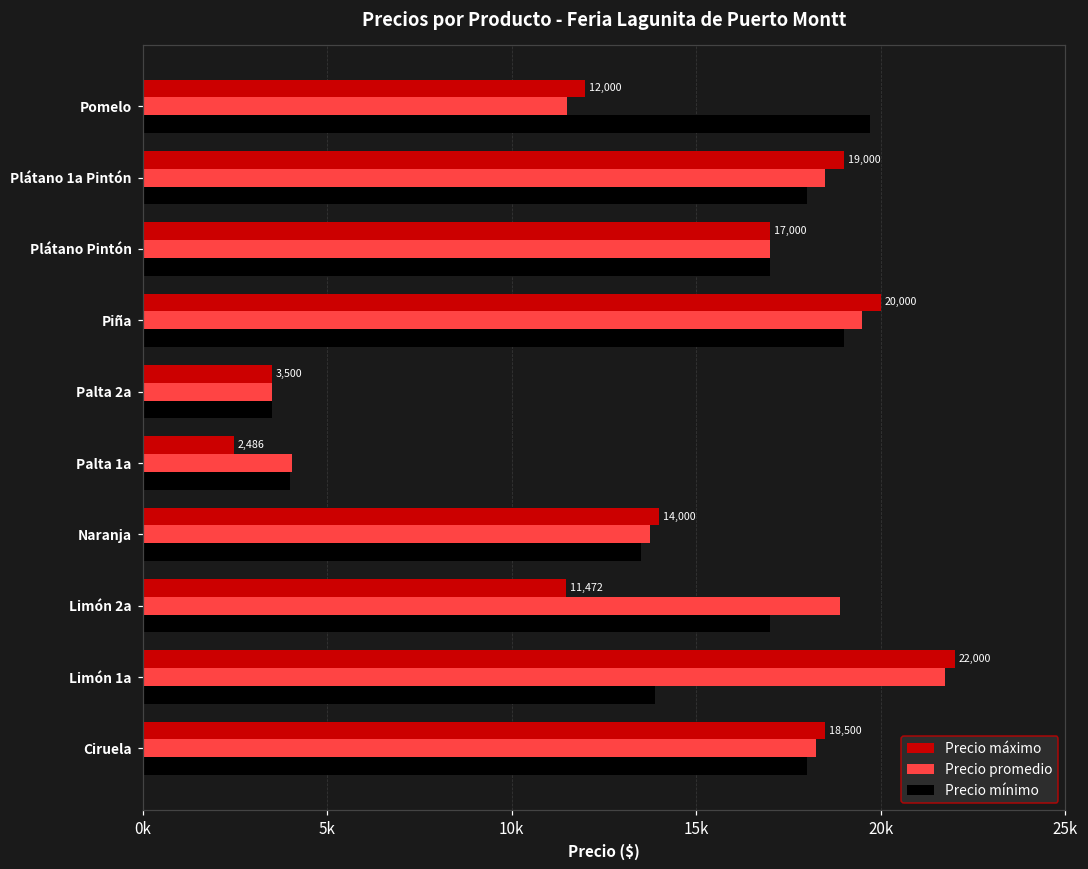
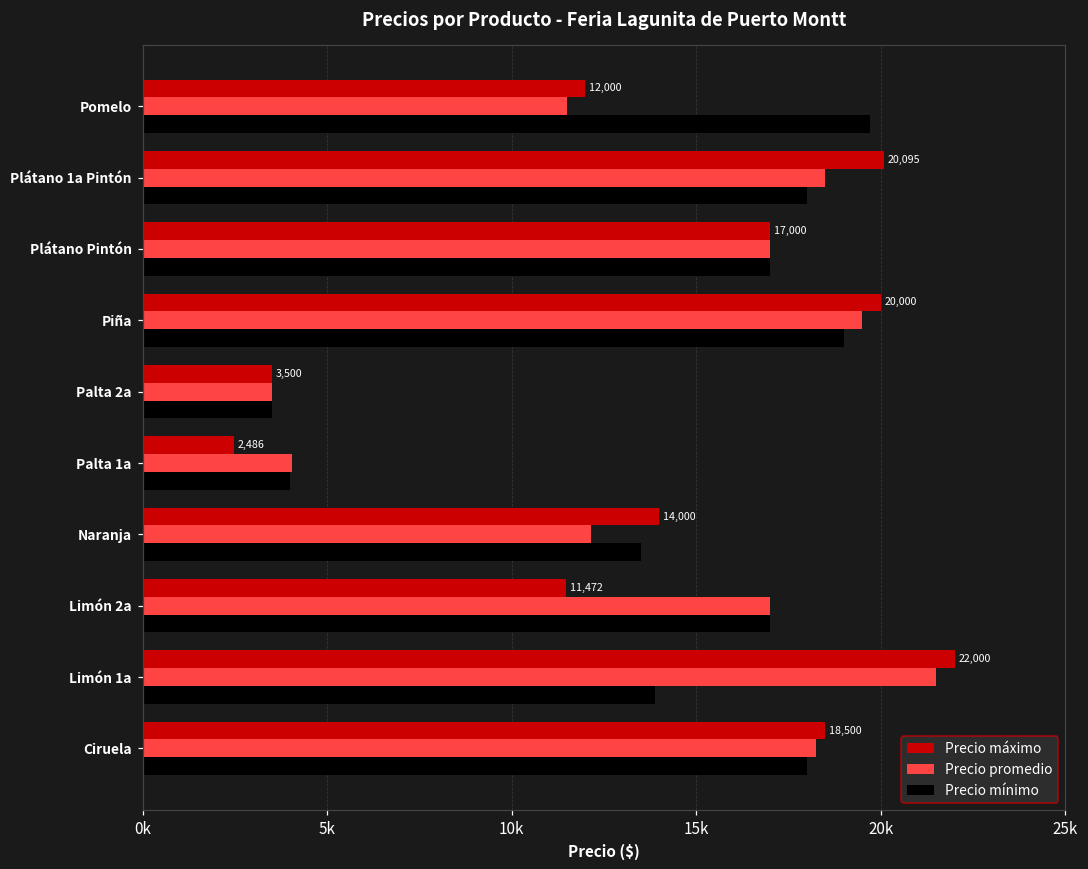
Precio máximo, Plátano 1a Pintón: 19,000 -> 20,095
Precio promedio, Naranja: 13800 -> 12200
Precio promedio, Limón 2a: 18900 -> 17000
Precio promedio, Limón 1a: 21800 -> 21500
